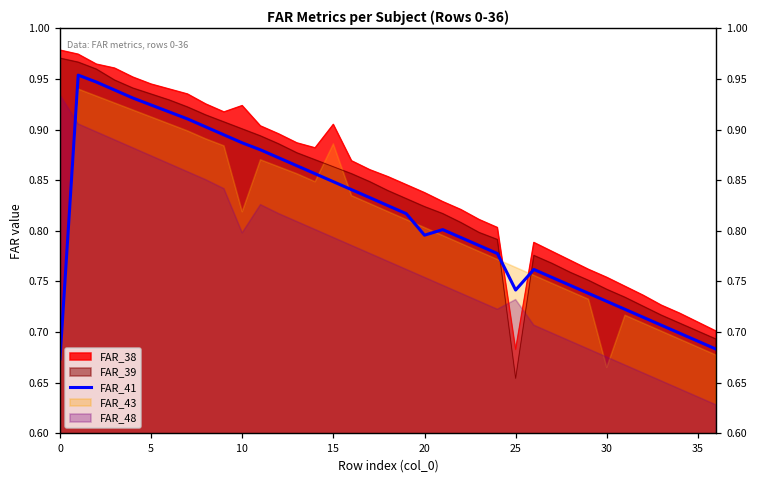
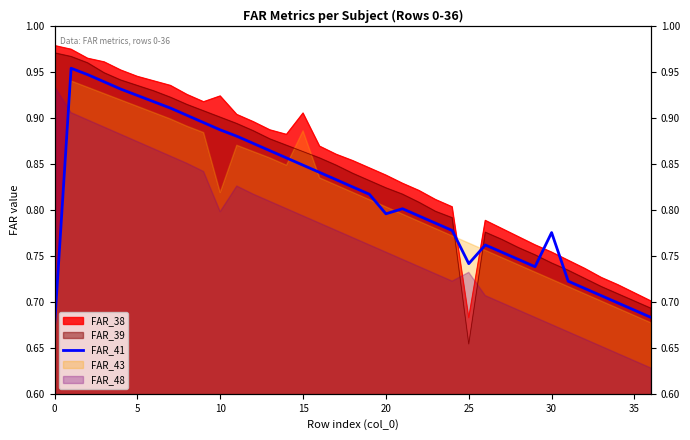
FAR_41, 30: 0.73 -> 0.78
FAR_43, 30: 0.66 -> 0.72
